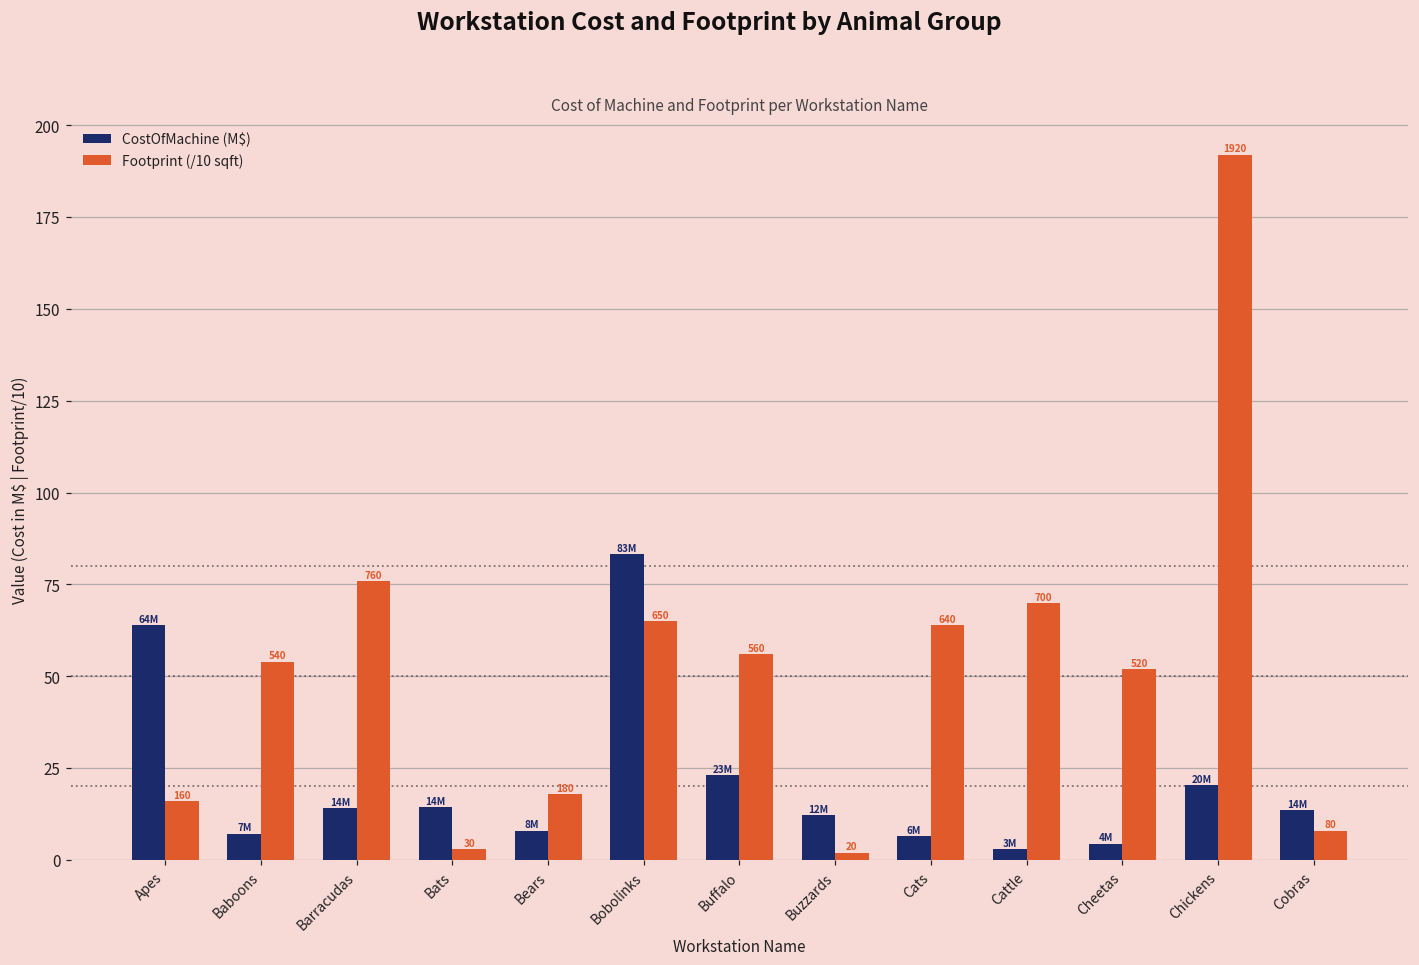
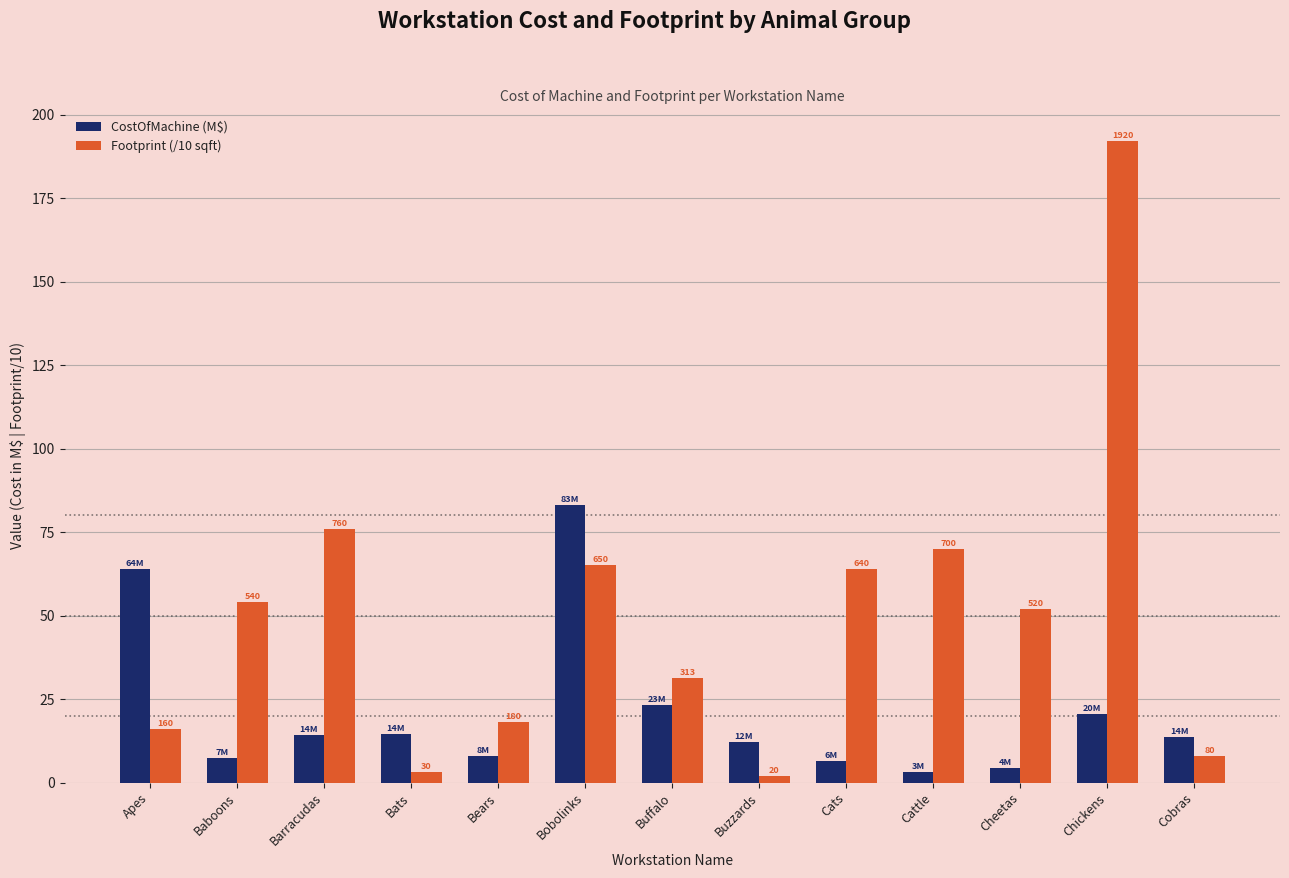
Footprint (/10 sqft), Buffalo: 560 -> 313
